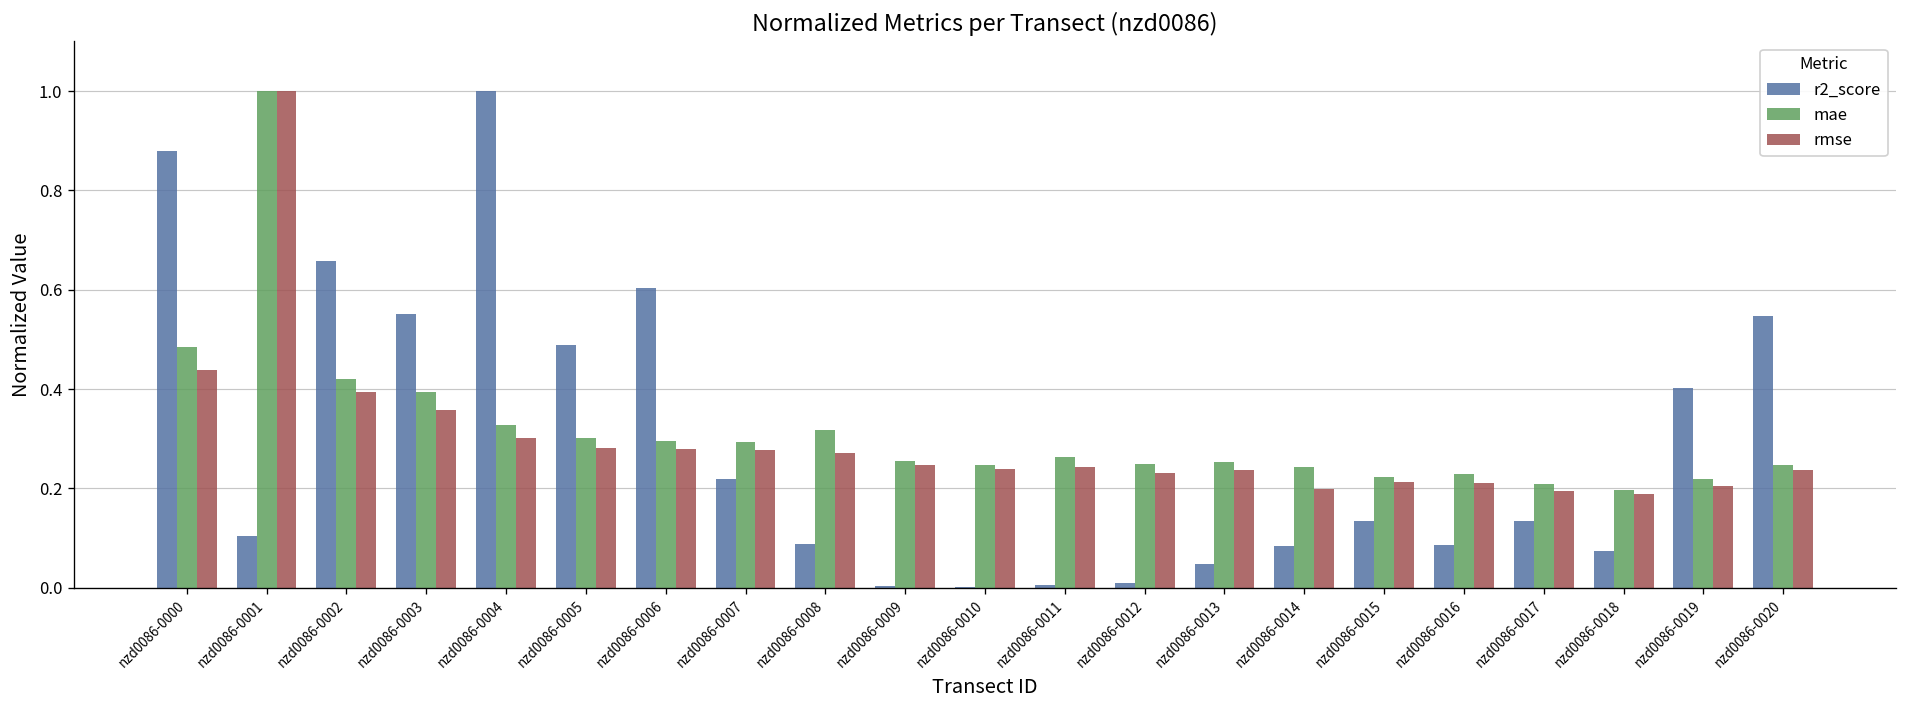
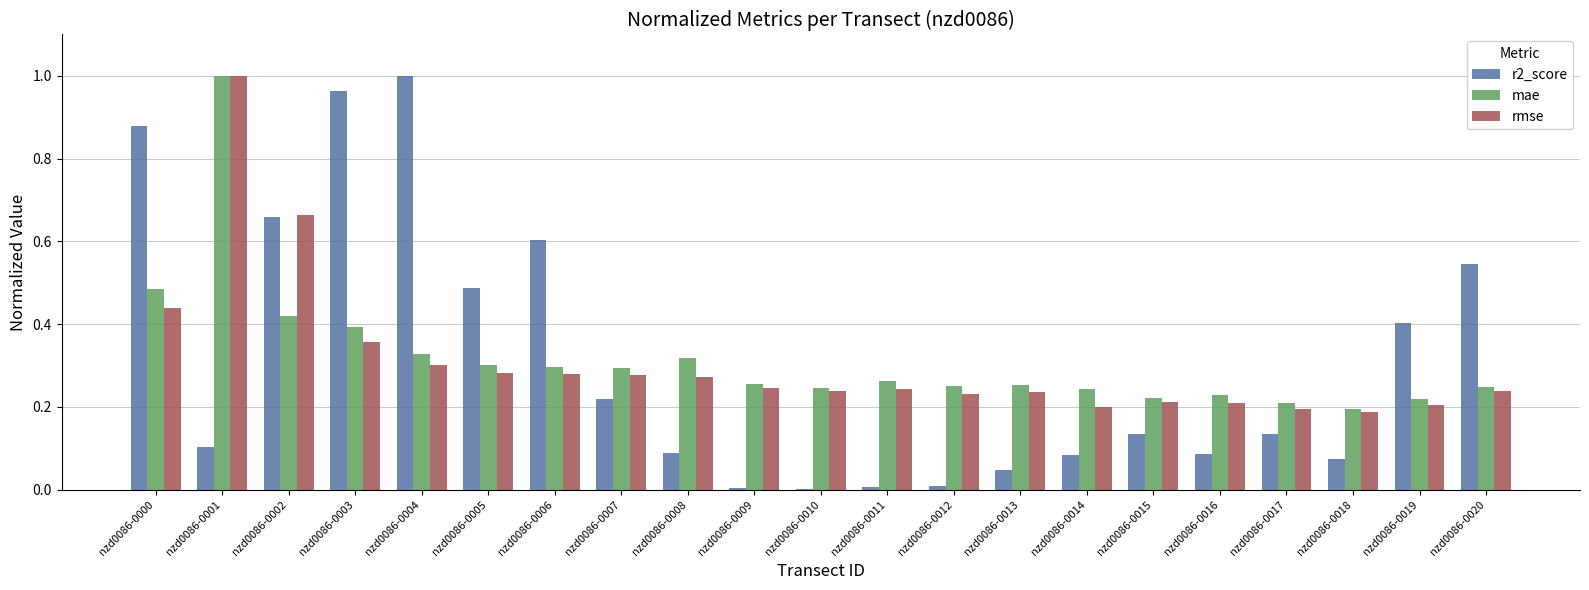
rmse, nzd0086-0002: 0.39 -> 0.66
r2_score, nzd0086-0003: 0.55 -> 0.96
